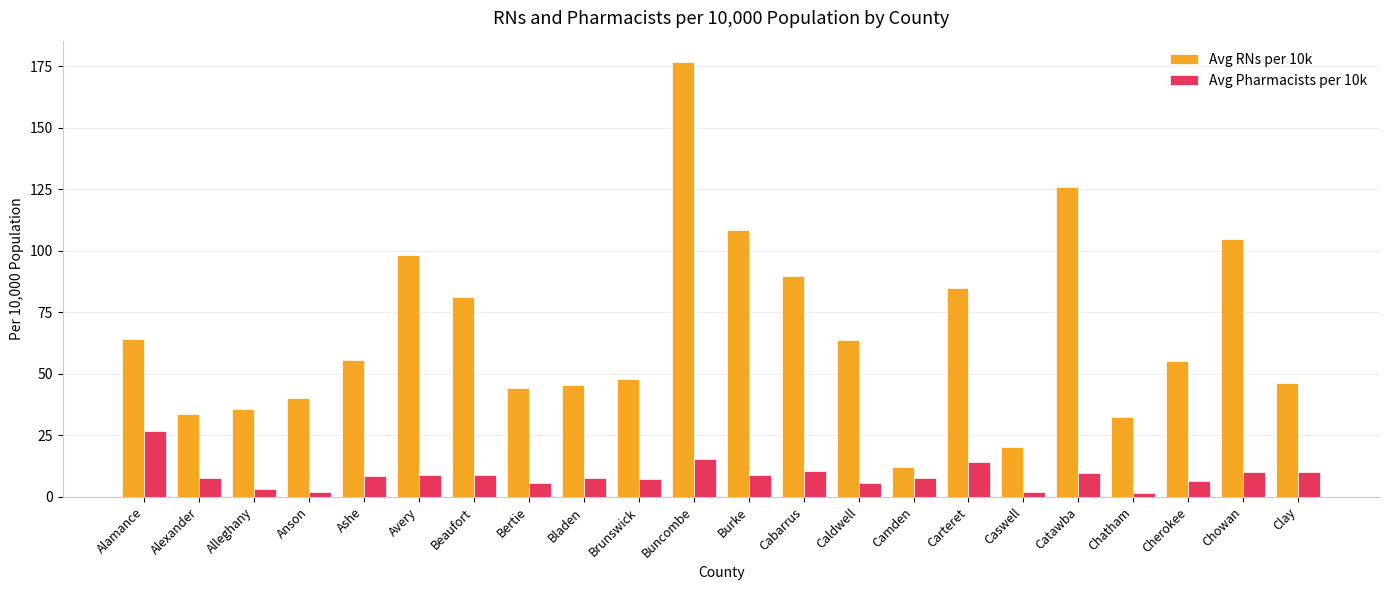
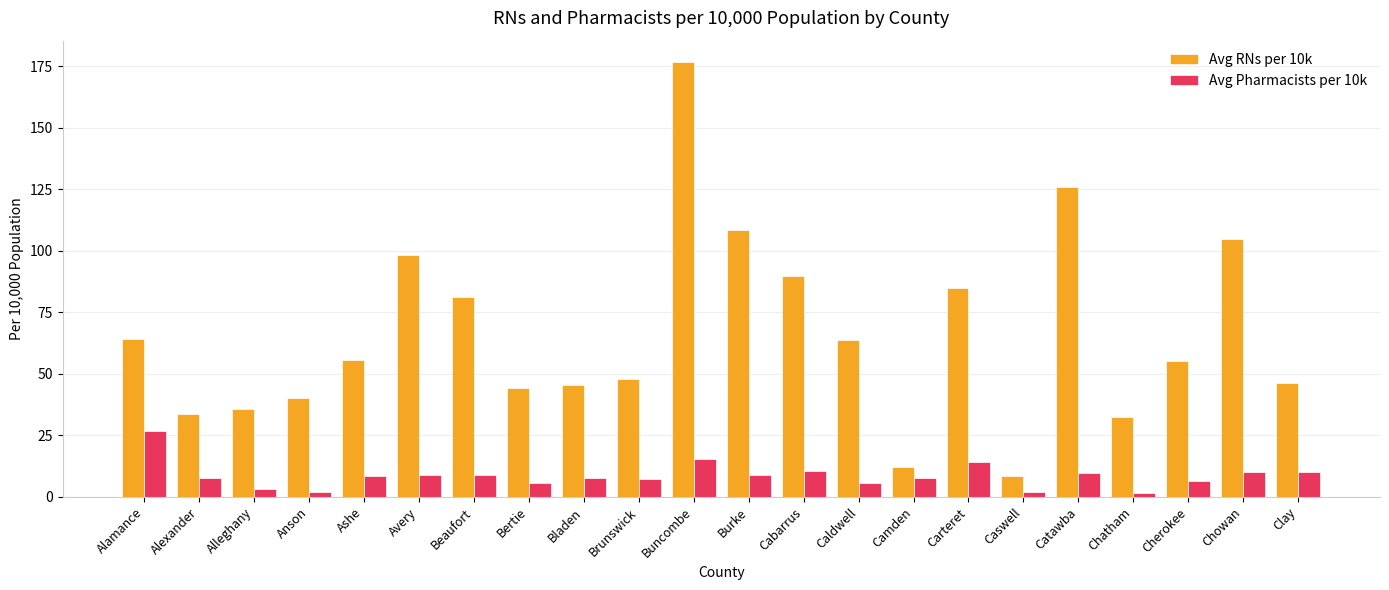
Avg RNs per 10k, Caswell: 20 -> 9
